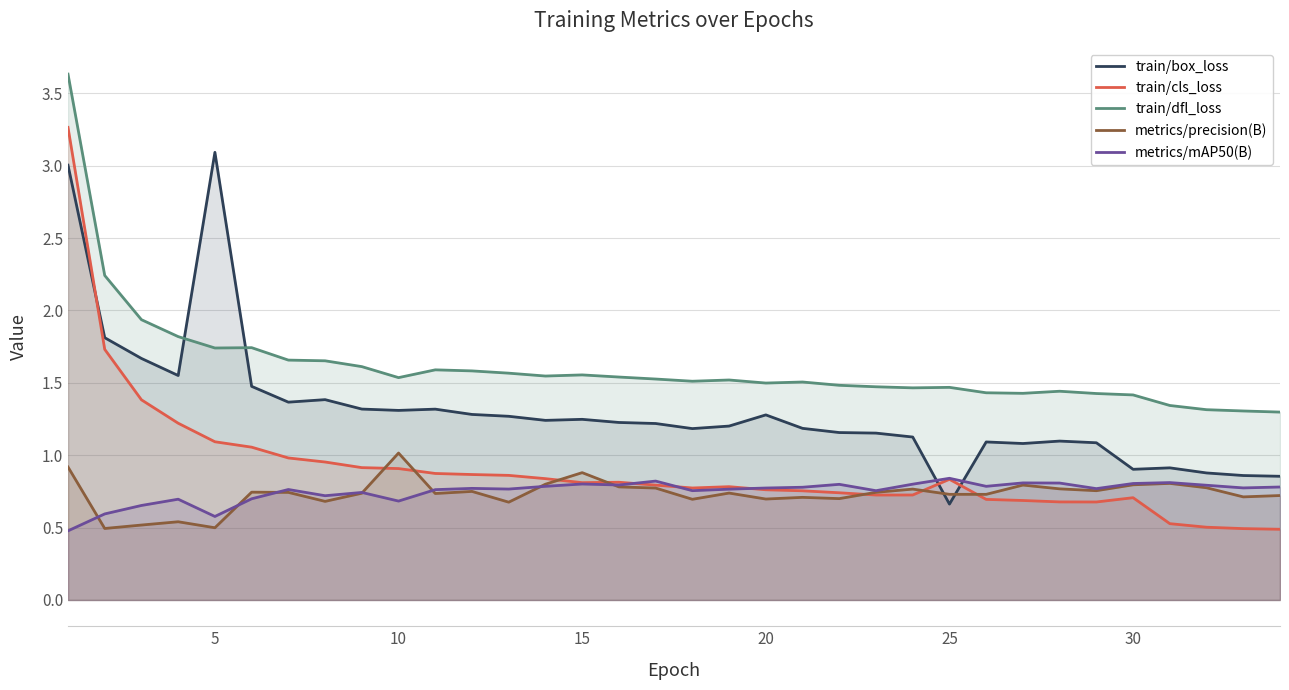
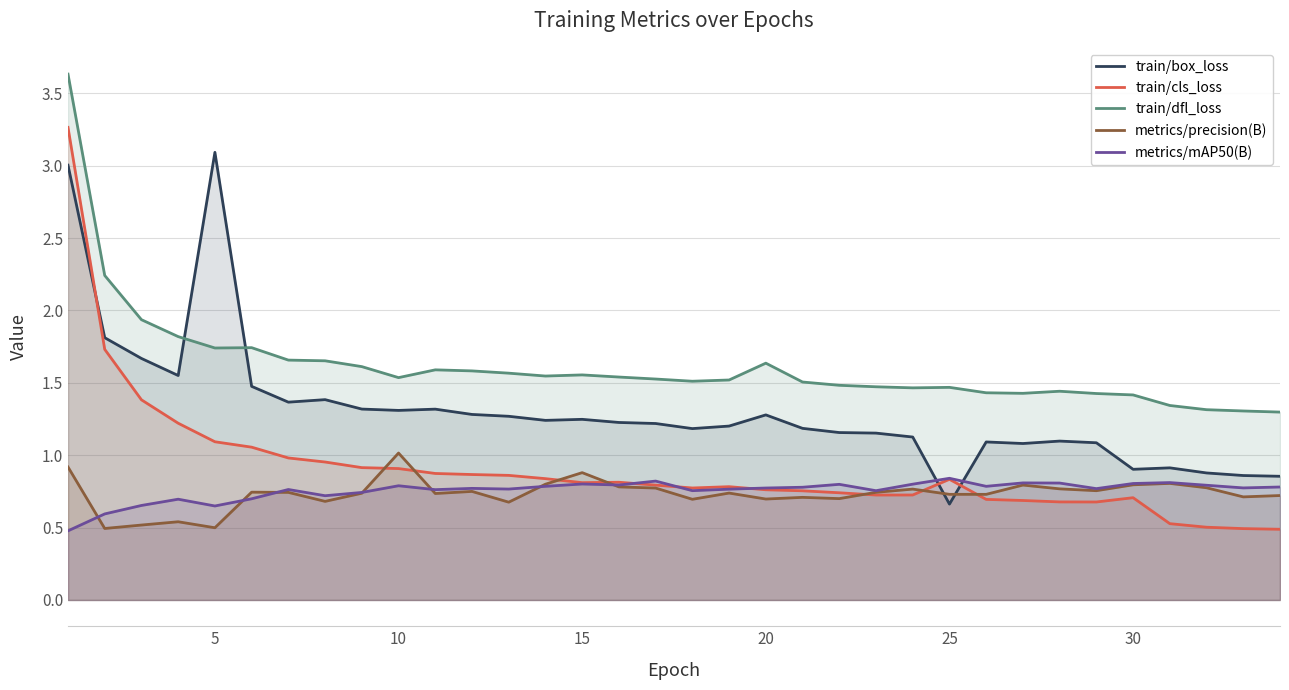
metrics/mAP50(B), 5: 0.58 -> 0.65
metrics/mAP50(B), 10: 0.68 -> 0.79
train/dfl_loss, 20: 1.50 -> 1.64
